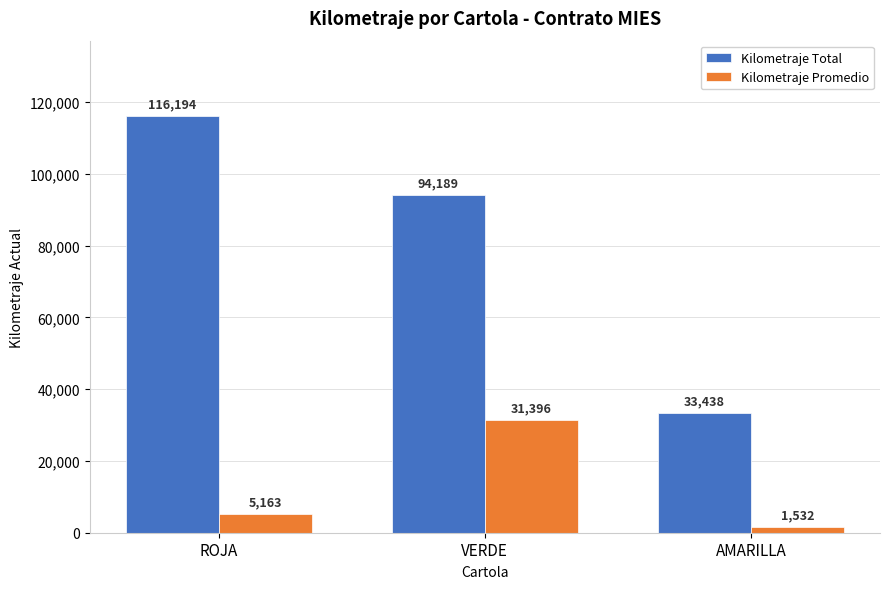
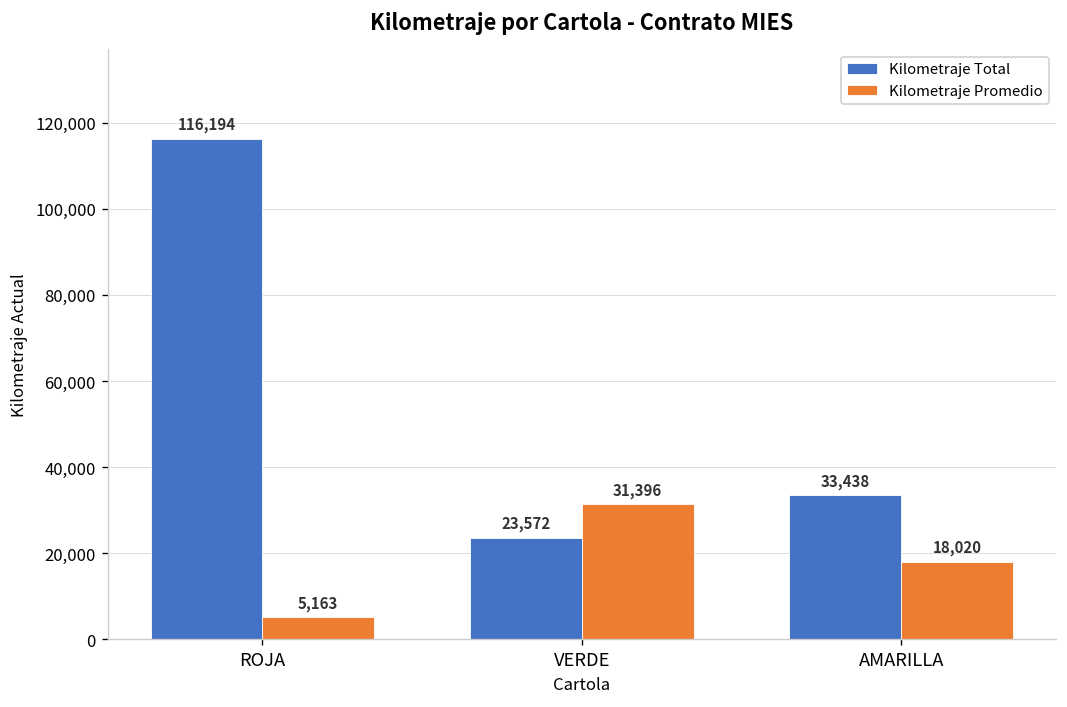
Kilometraje Total, VERDE: 94,189 -> 23,572
Kilometraje Promedio, AMARILLA: 1,532 -> 18,020
